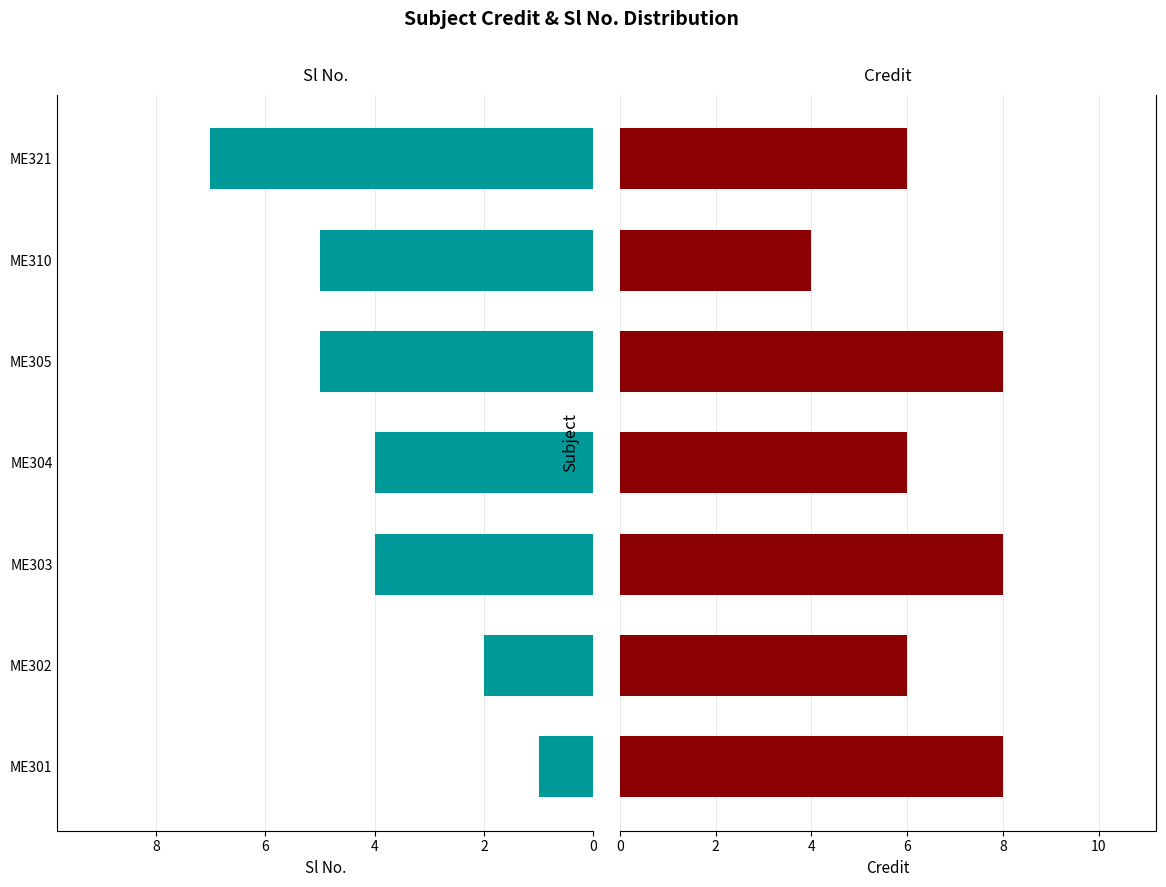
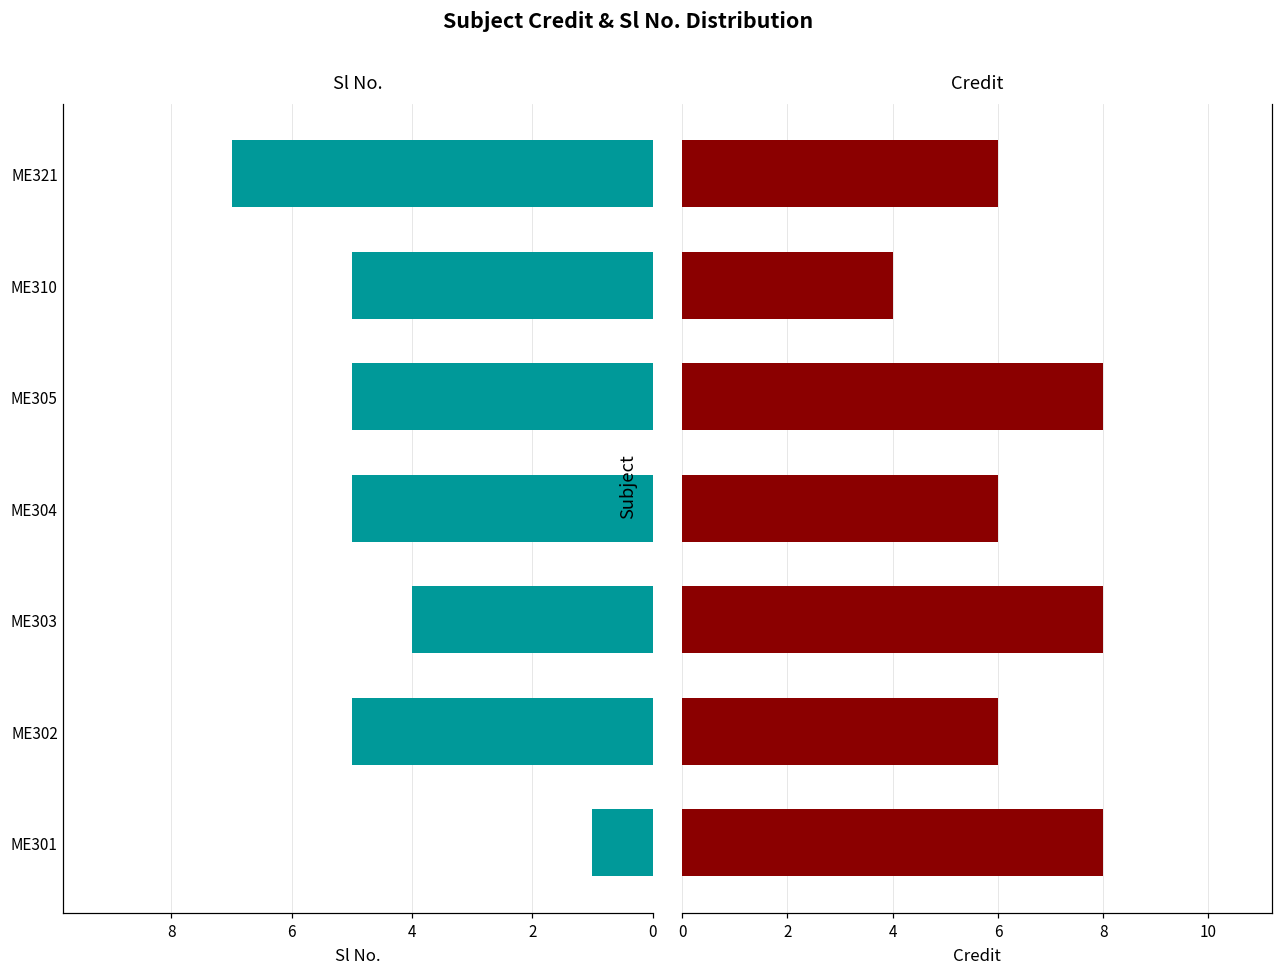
Sl No., ME304: 4 -> 5
Sl No., ME302: 2 -> 5
